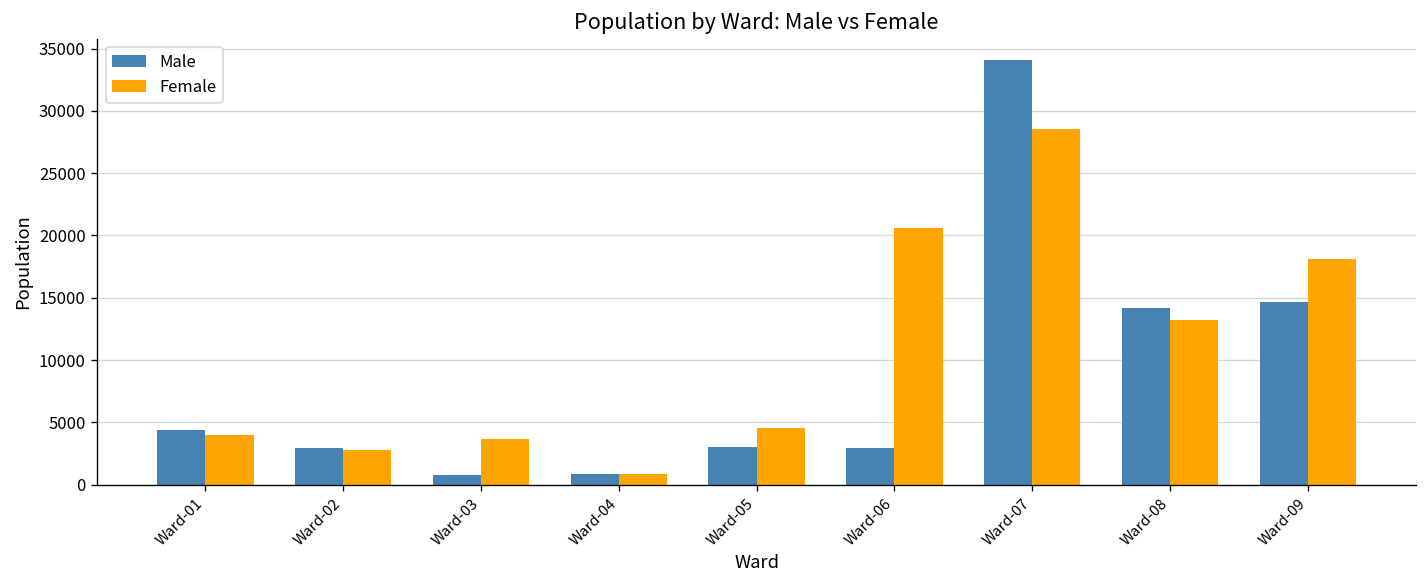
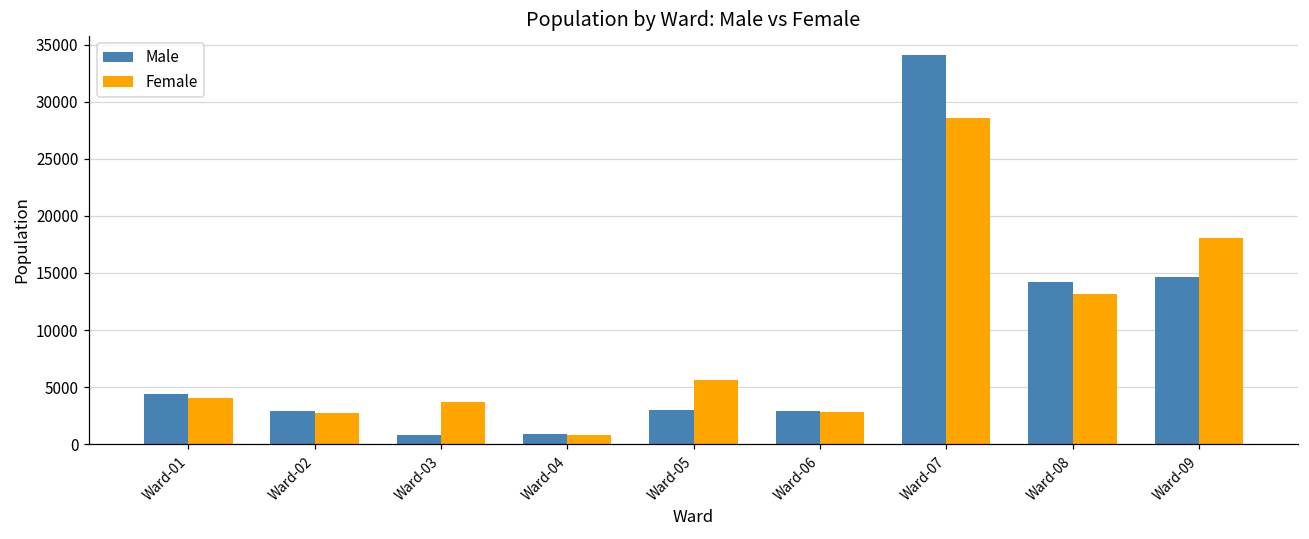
Female, Ward-05: 4500 -> 5600
Female, Ward-06: 20600 -> 2800
